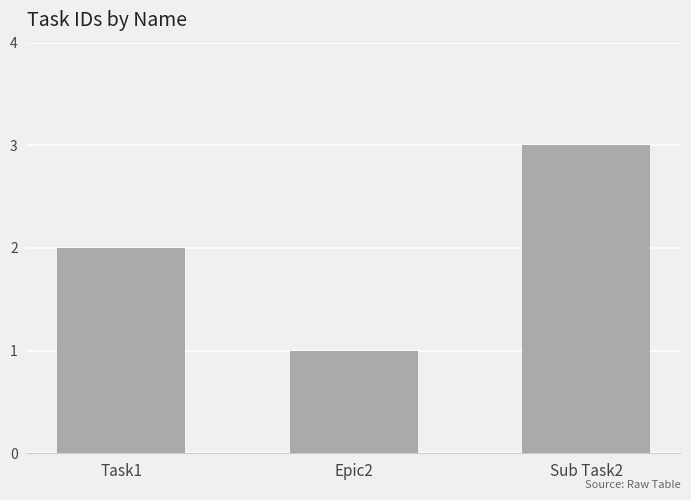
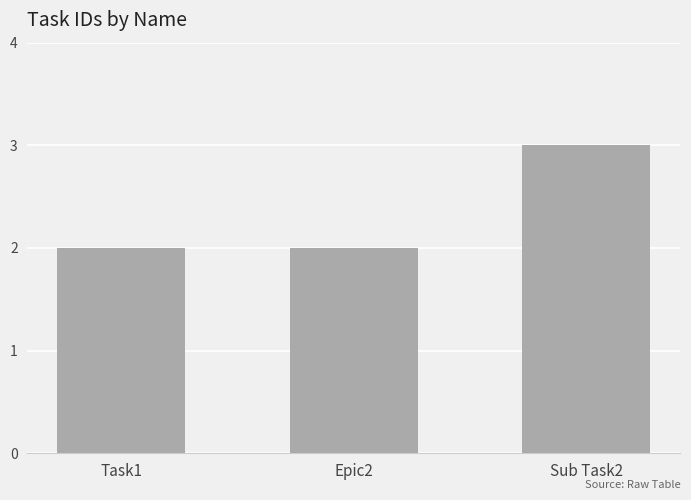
Epic2: 1 -> 2
